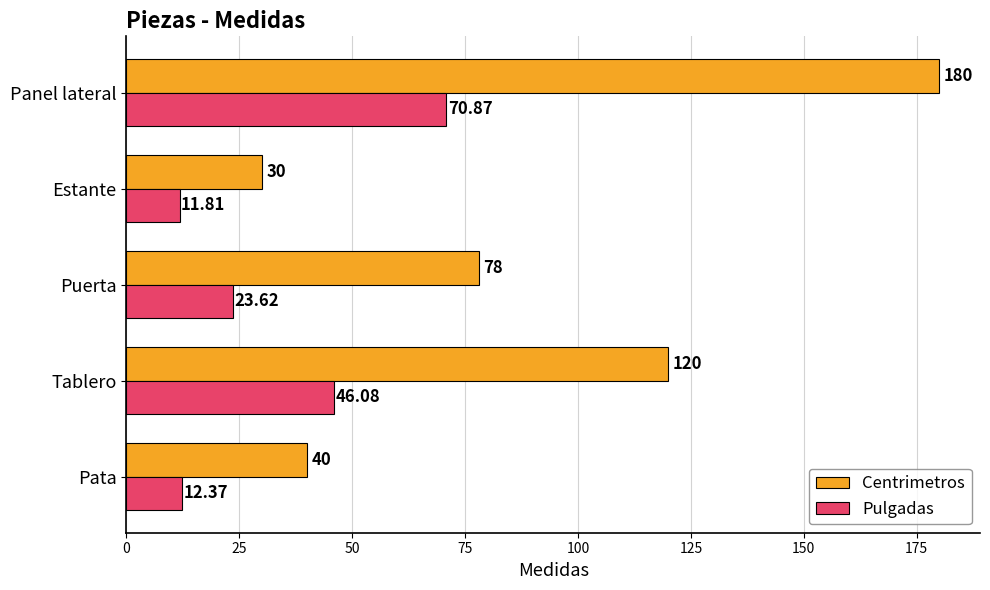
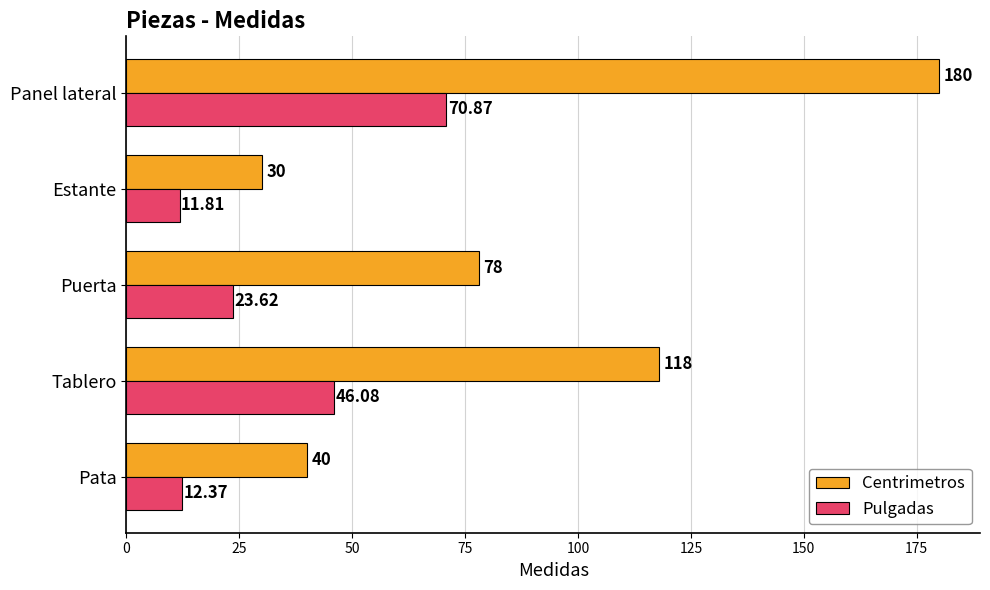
Centrimetros, Tablero: 120 -> 118
